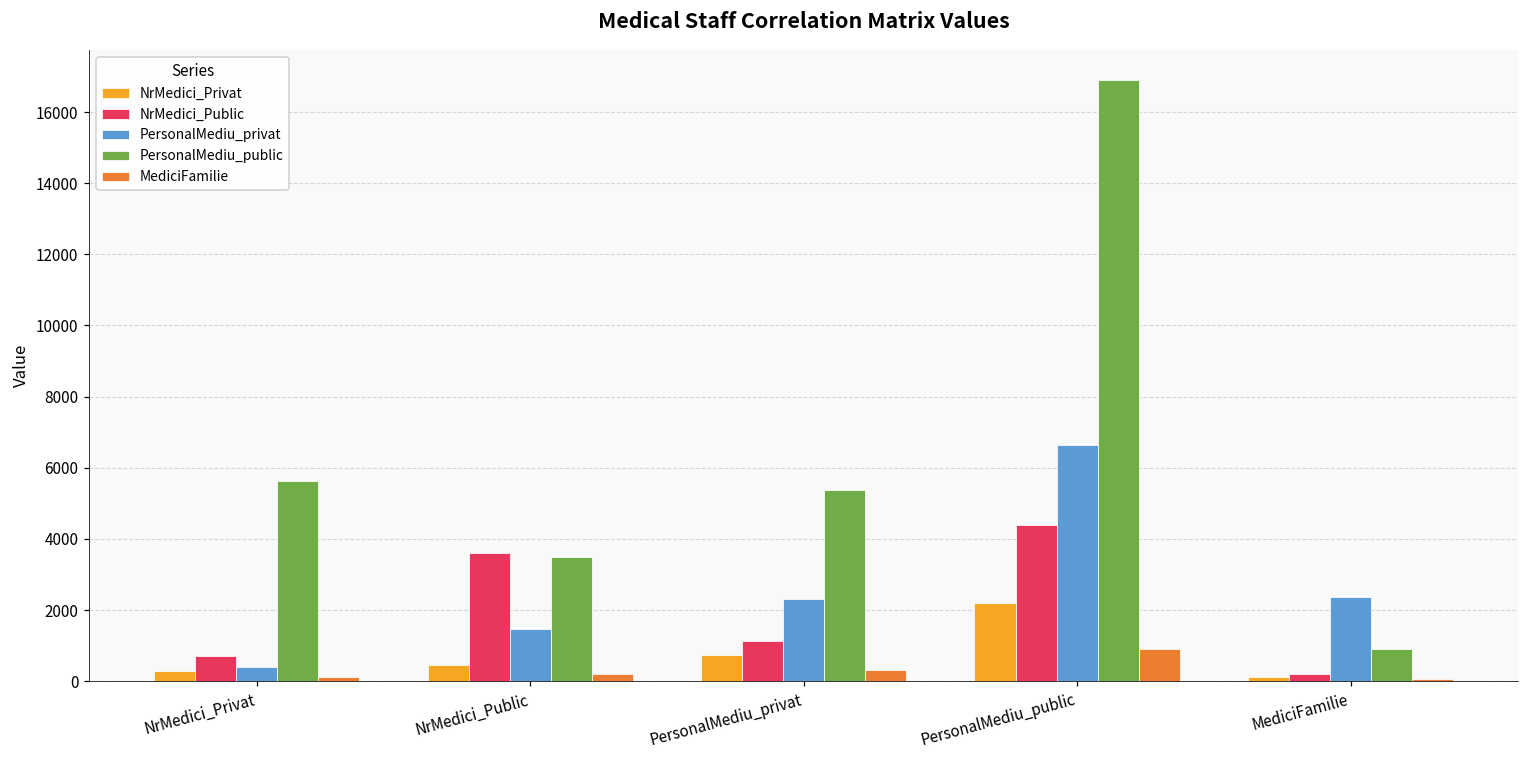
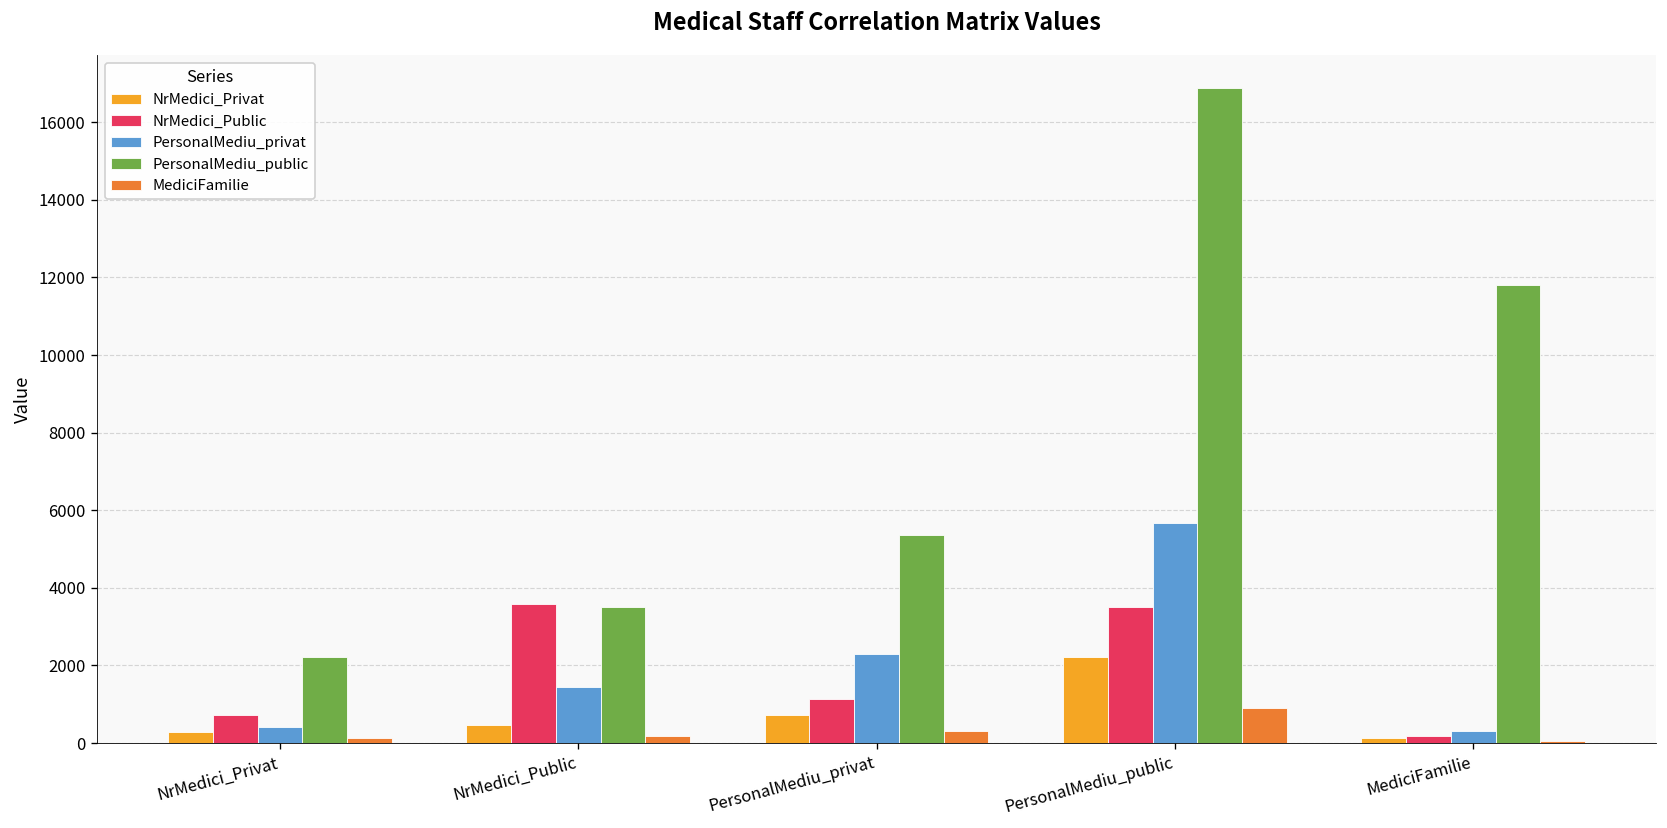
PersonalMediu_public, NrMedici_Privat: 5600 -> 2200
NrMedici_Public, PersonalMediu_public: 4400 -> 3500
PersonalMediu_privat, PersonalMediu_public: 6600 -> 5700
PersonalMediu_privat, MediciFamilie: 2400 -> 300
PersonalMediu_public, MediciFamilie: 900 -> 11800
